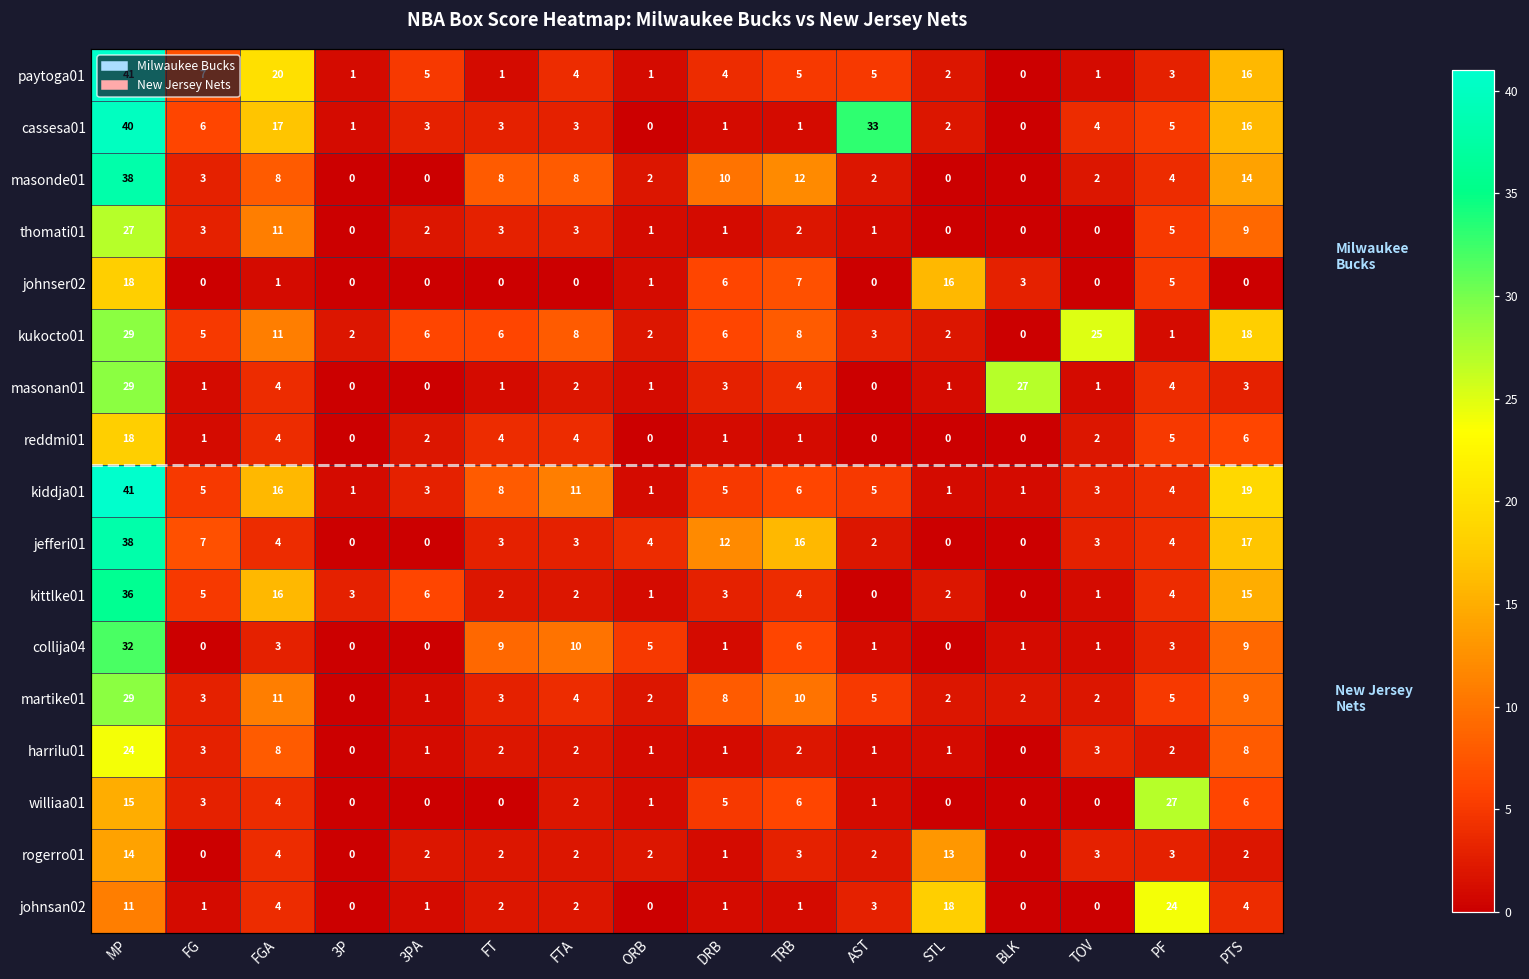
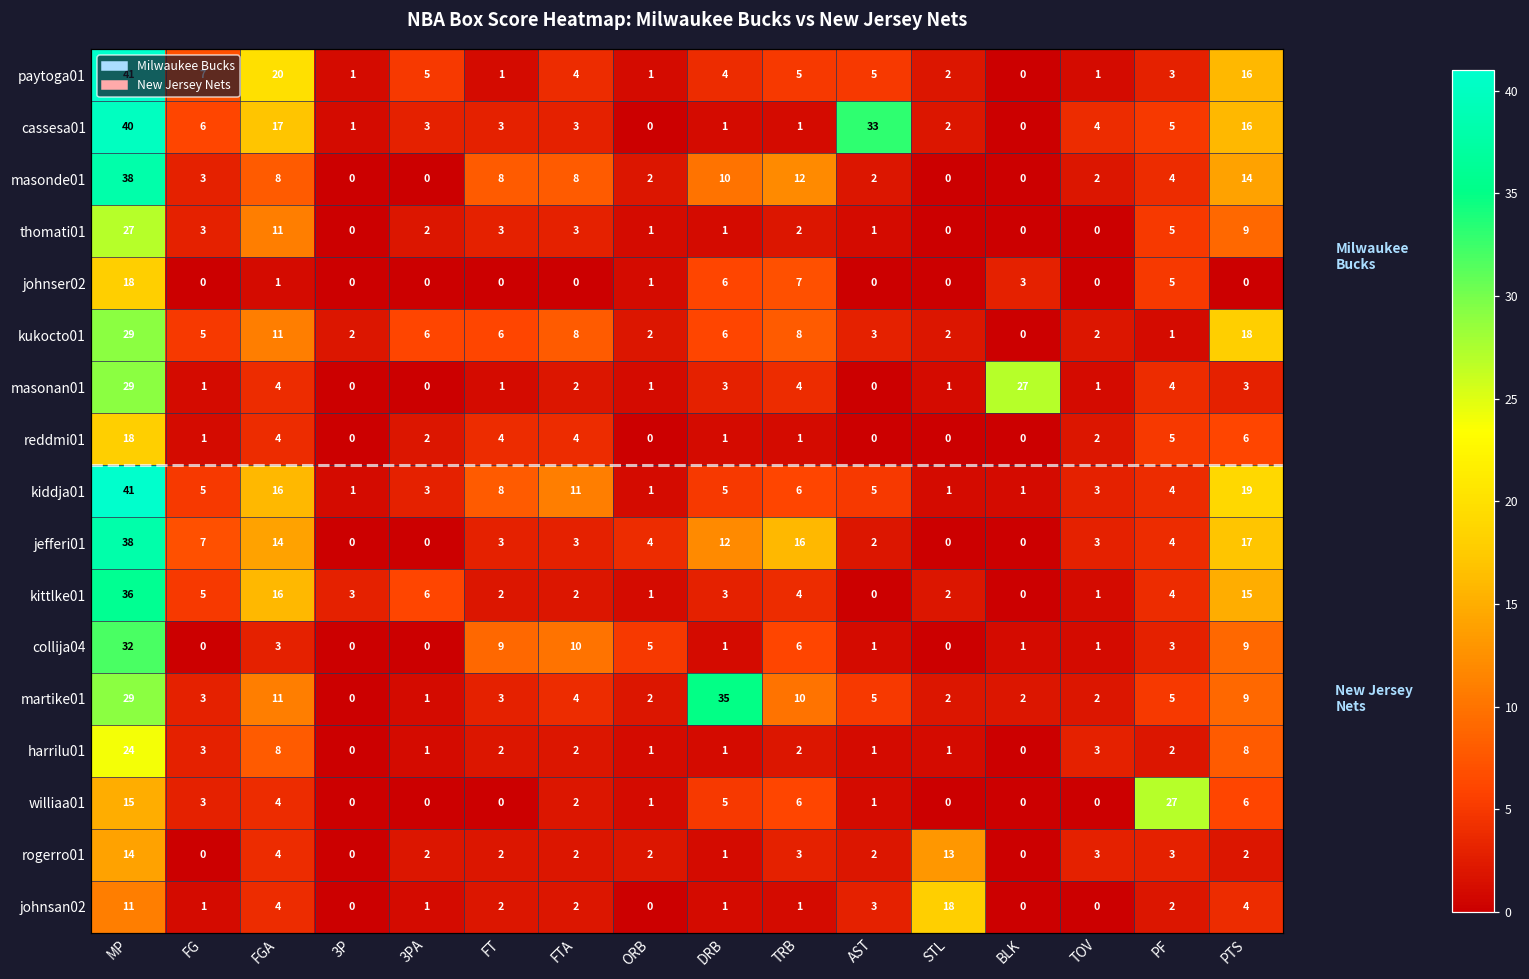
johnser02, STL: 16 -> 0
kukocto01, TOV: 25 -> 2
jefferi01, FGA: 4 -> 14
martike01, DRB: 8 -> 35
johnsan02, PF: 24 -> 2
